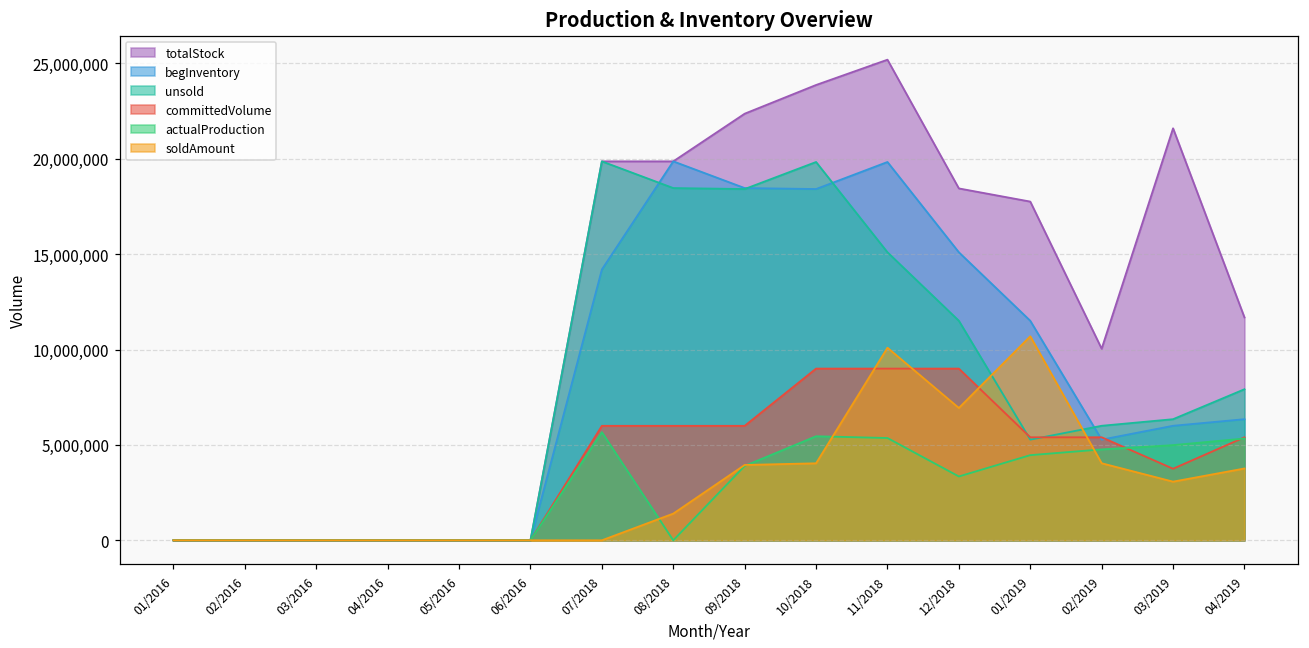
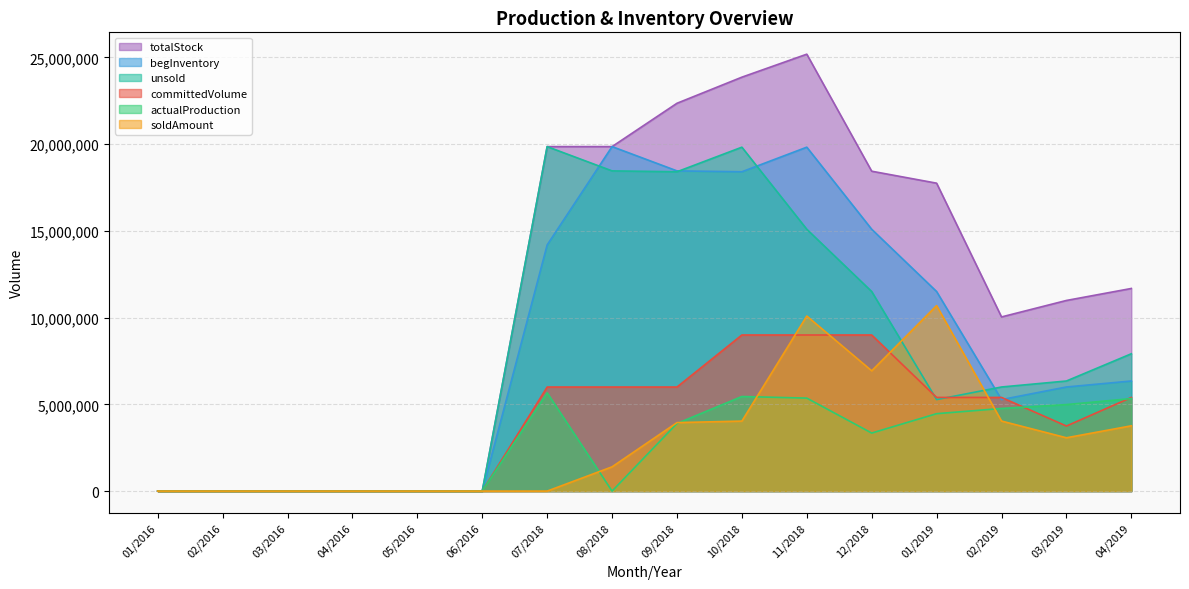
totalStock, 03/2019: 21,600,000 -> 11,000,000
